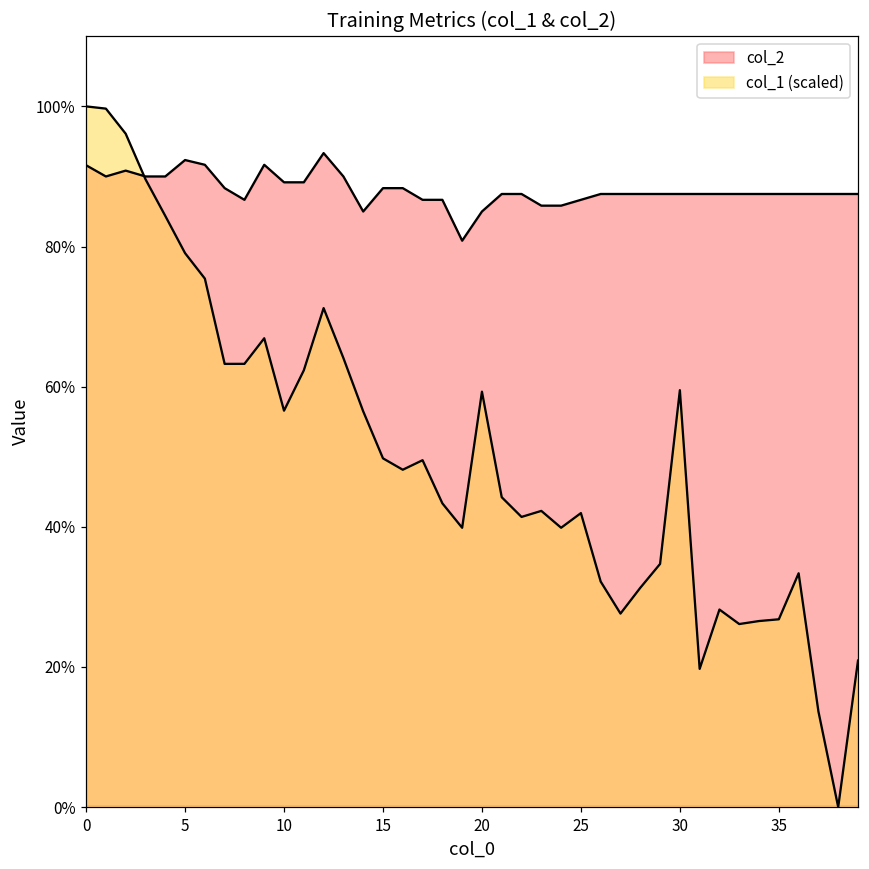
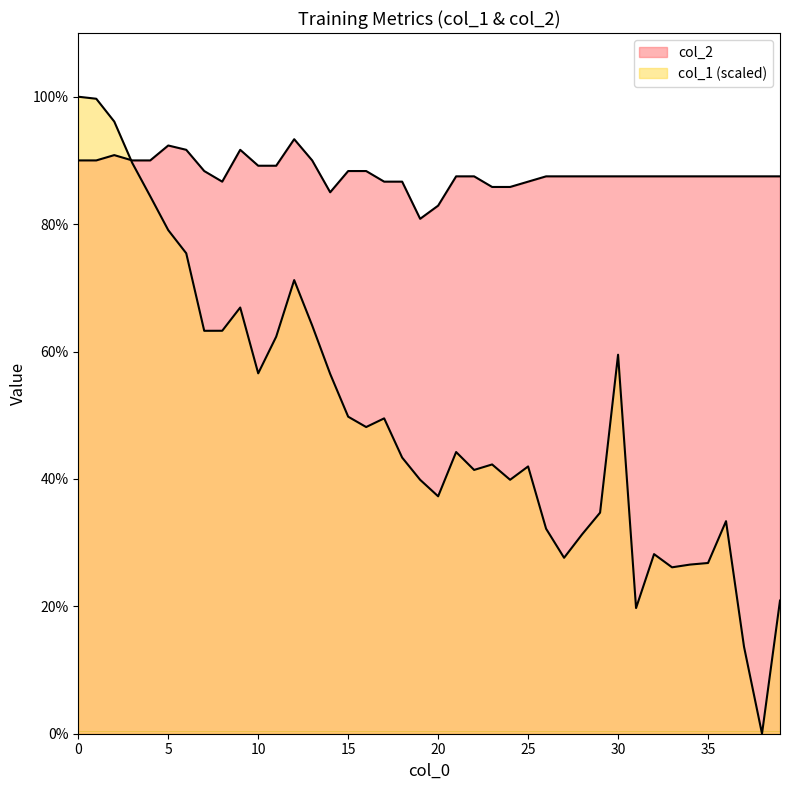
col_2, 0: 92% -> 90%
col_2, 20: 85% -> 83%
col_1 (scaled), 20: 59% -> 37%
